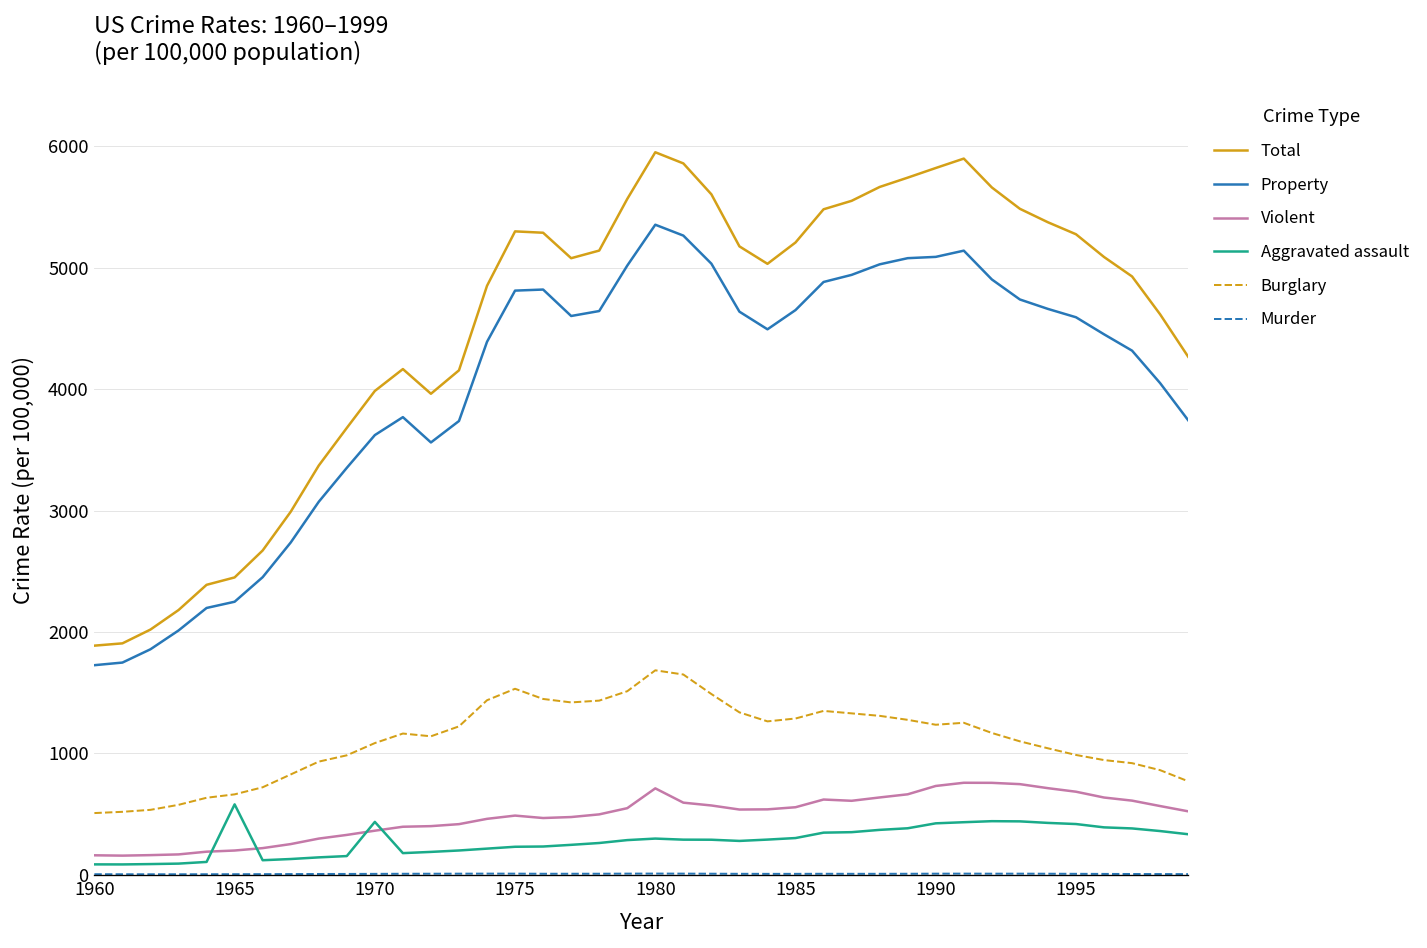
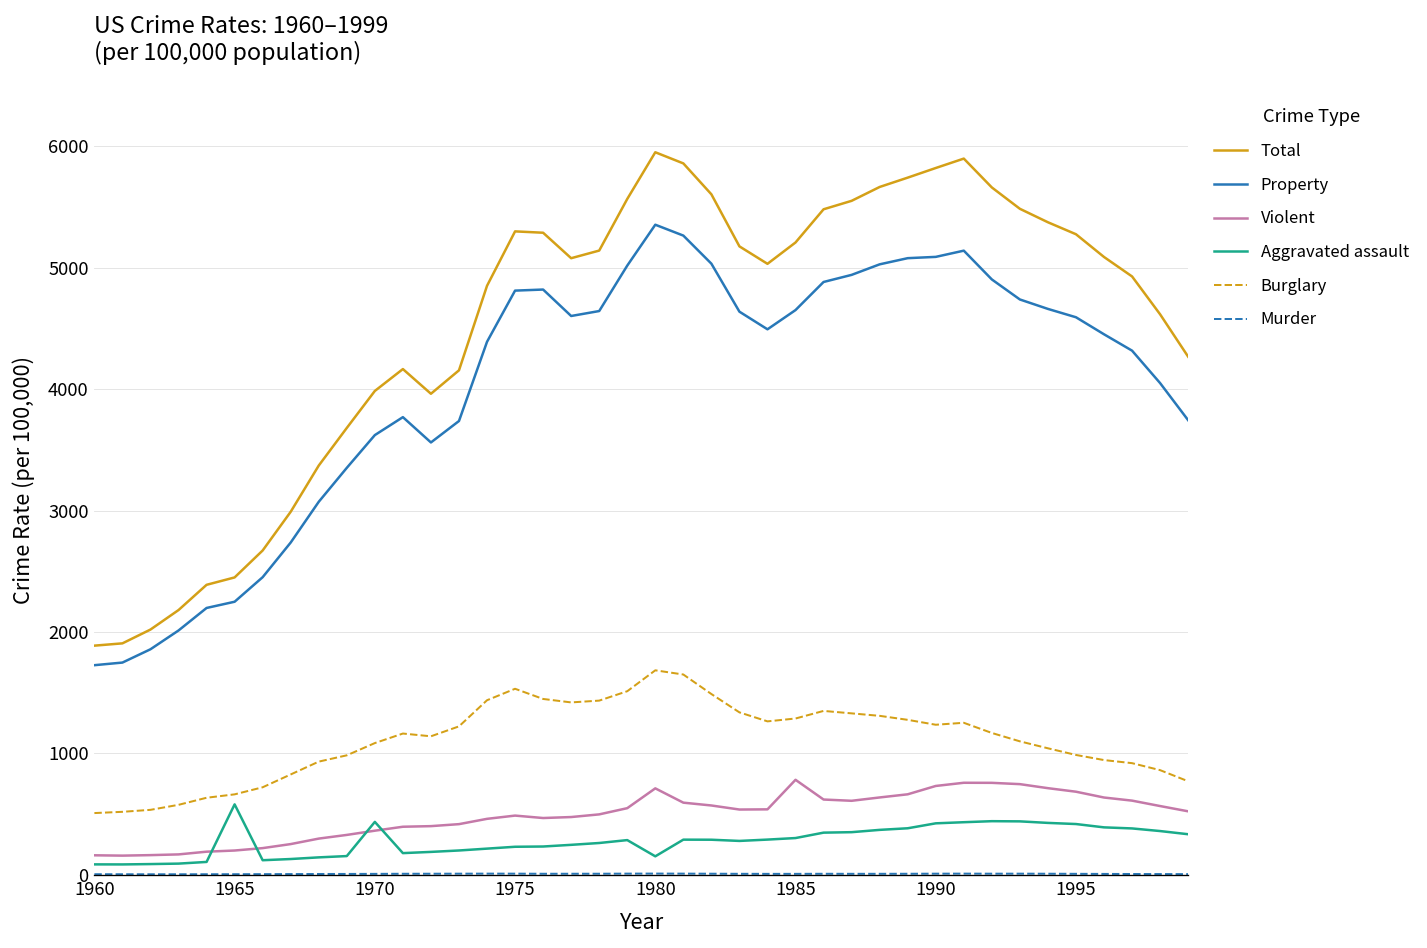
Aggravated assault, 1980: 300 -> 150
Violent, 1985: 560 -> 780
